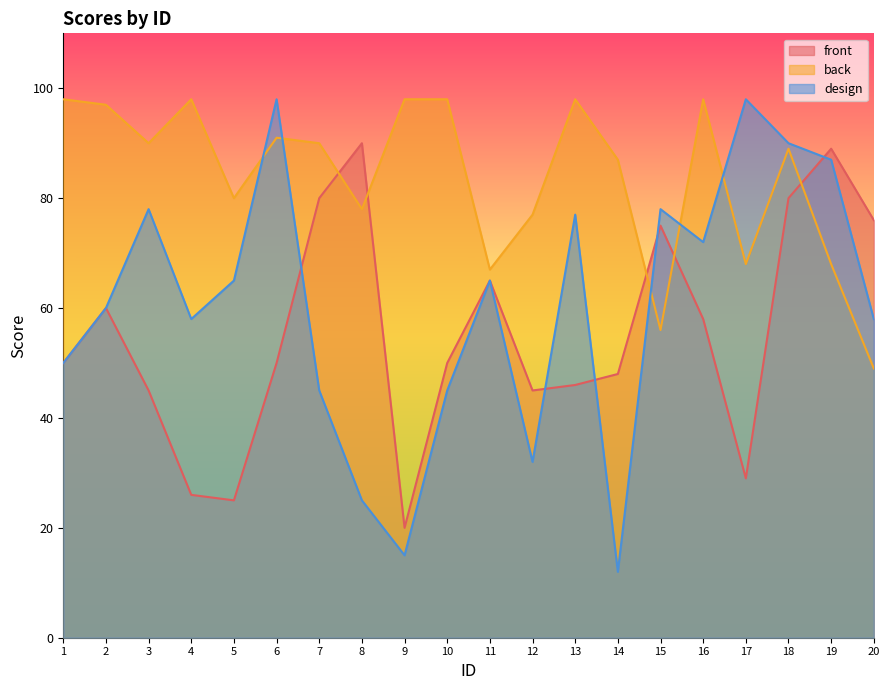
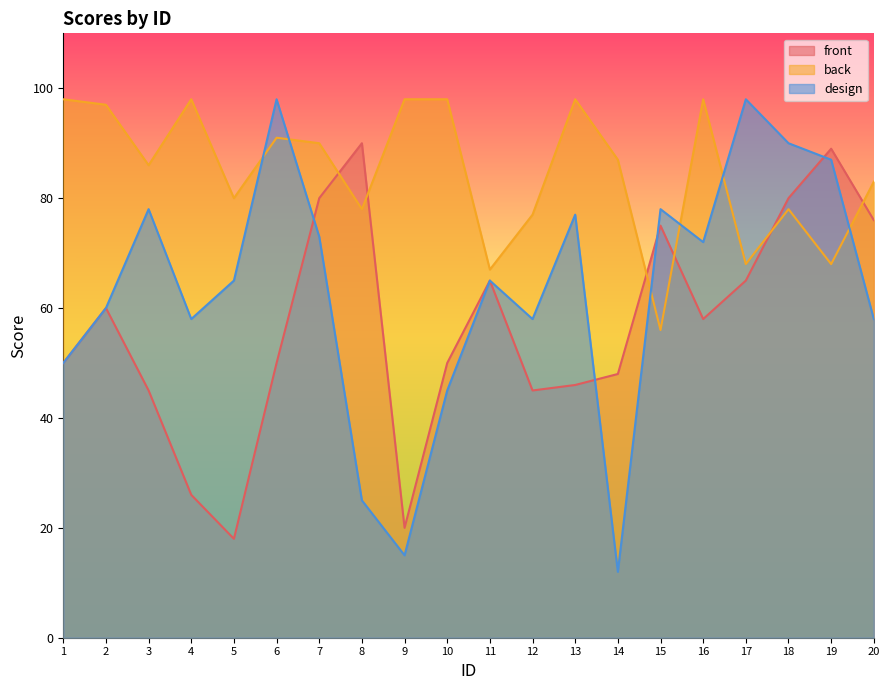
back, 3: 90 -> 86
front, 5: 25 -> 18
design, 7: 45 -> 73
design, 12: 32 -> 58
front, 17: 29 -> 65
back, 18: 89 -> 78
back, 20: 49 -> 83
